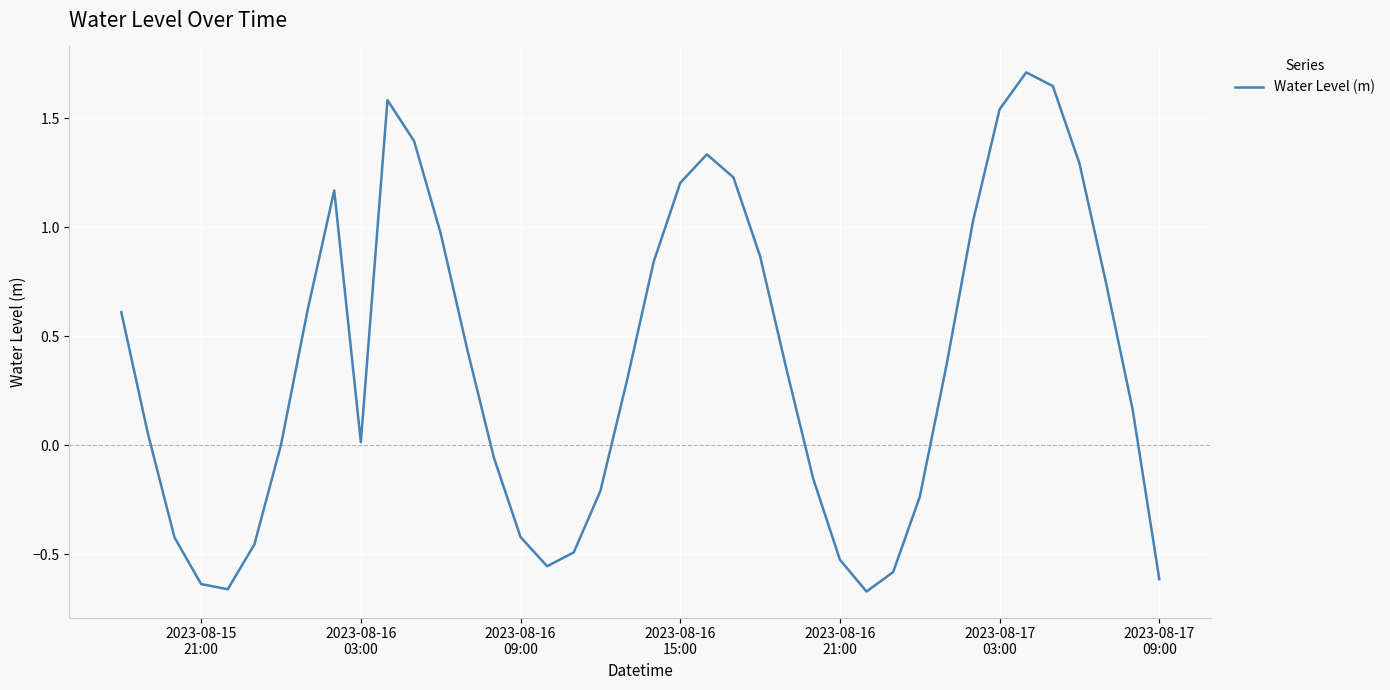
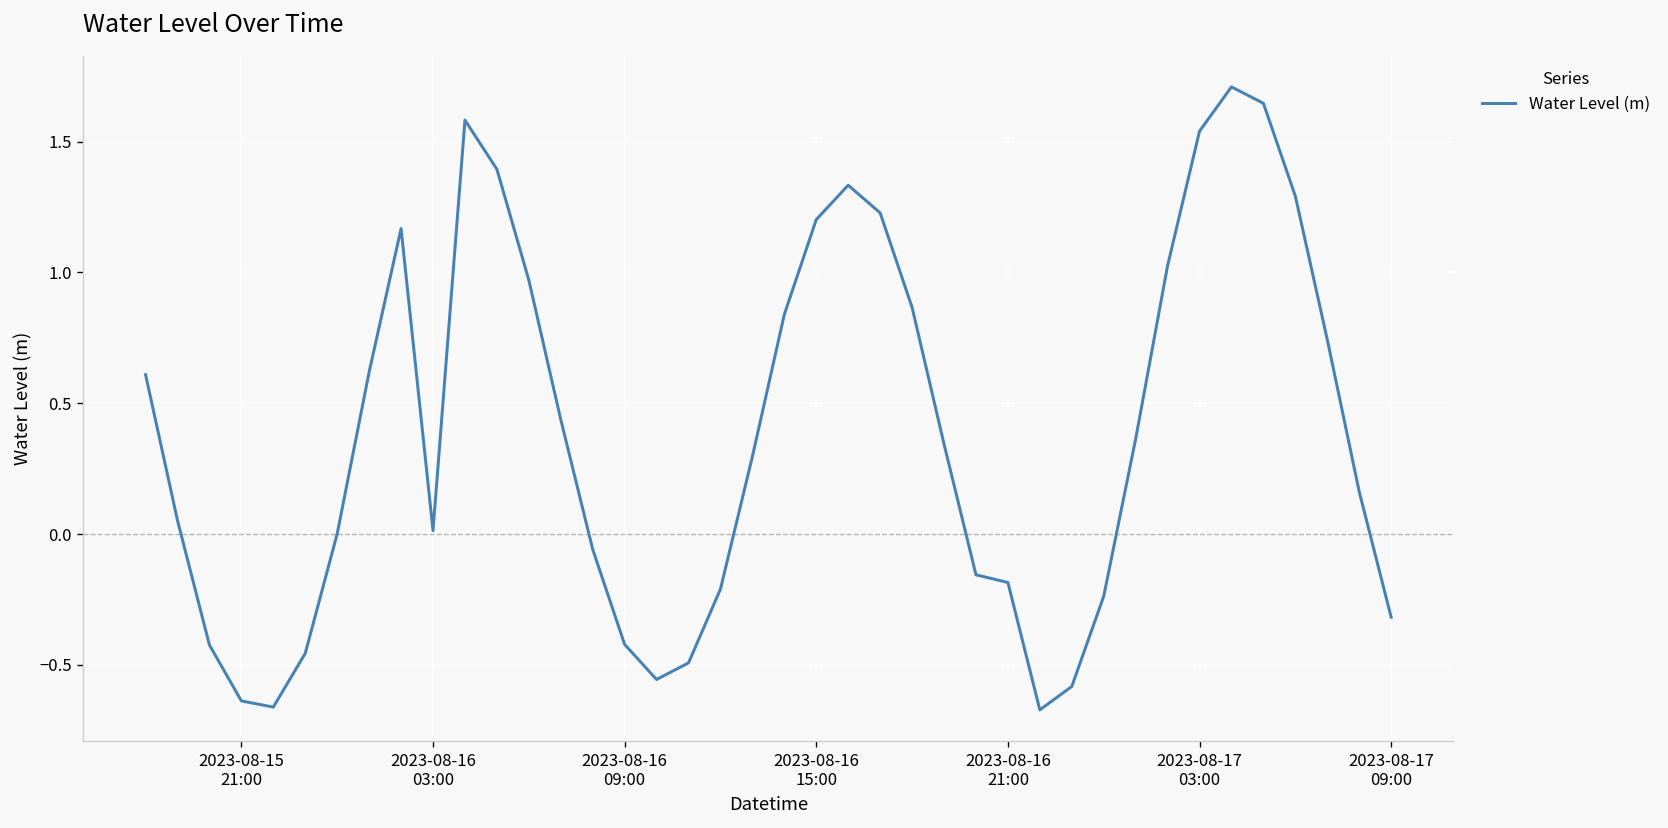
2023-08-16 21:00: -0.53 -> -0.18
2023-08-17 09:00: -0.61 -> -0.32
